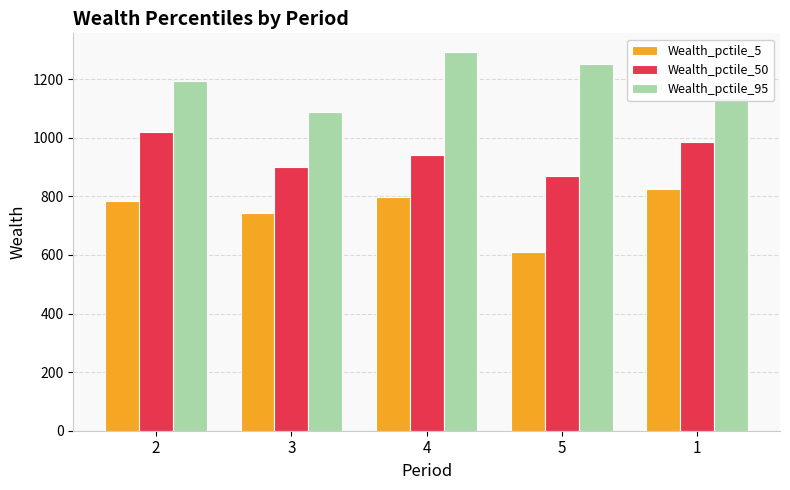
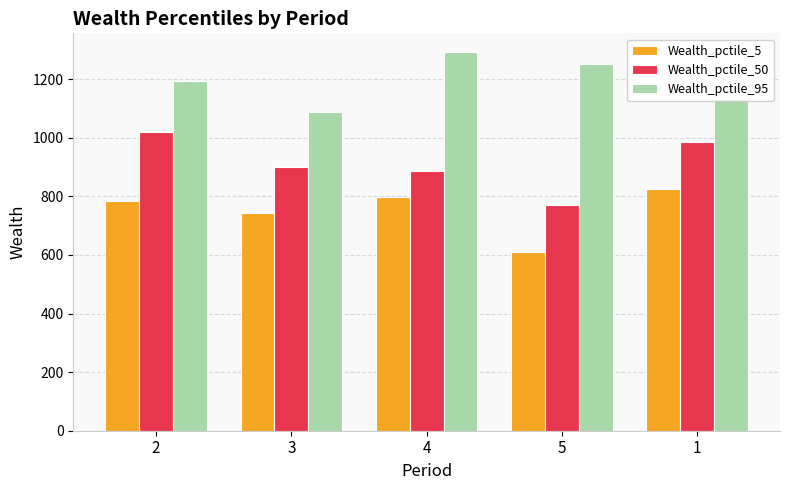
Wealth_pctile_50, 4: 940 -> 890
Wealth_pctile_50, 5: 870 -> 770
